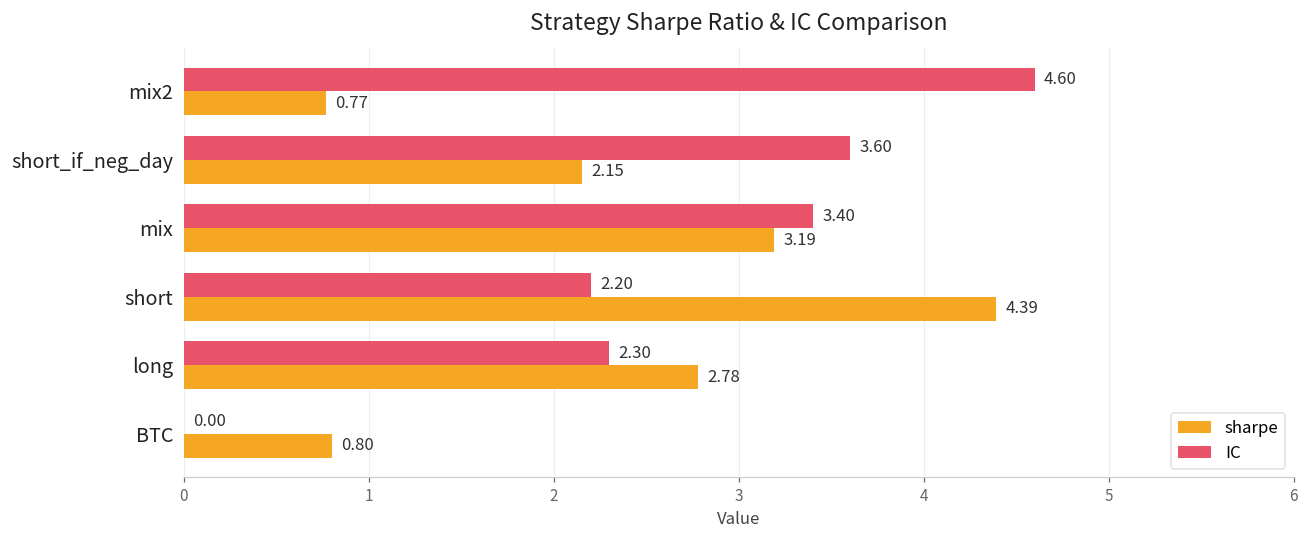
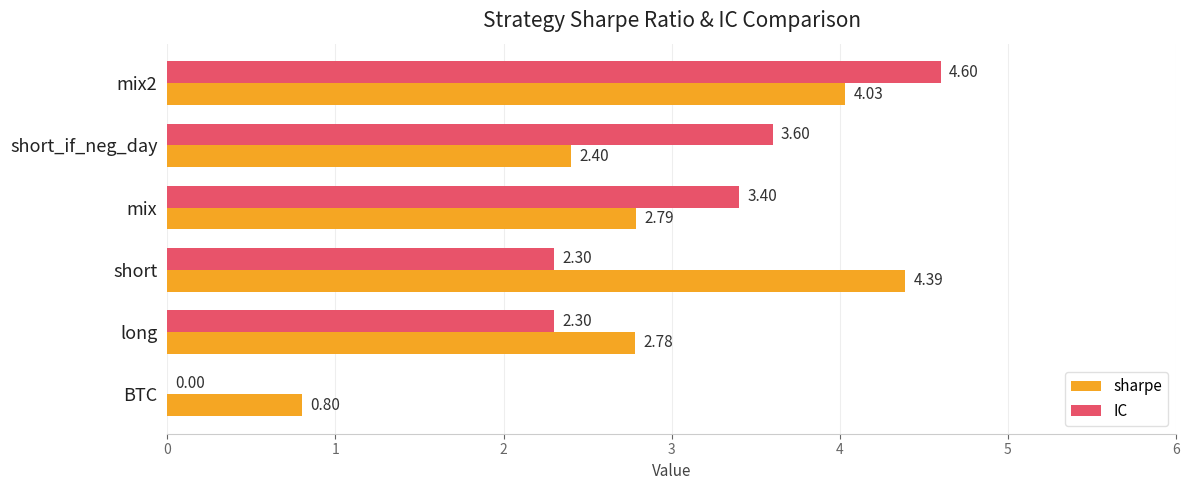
sharpe, mix2: 0.77 -> 4.03
sharpe, short_if_neg_day: 2.15 -> 2.40
sharpe, mix: 3.19 -> 2.79
IC, short: 2.20 -> 2.30
